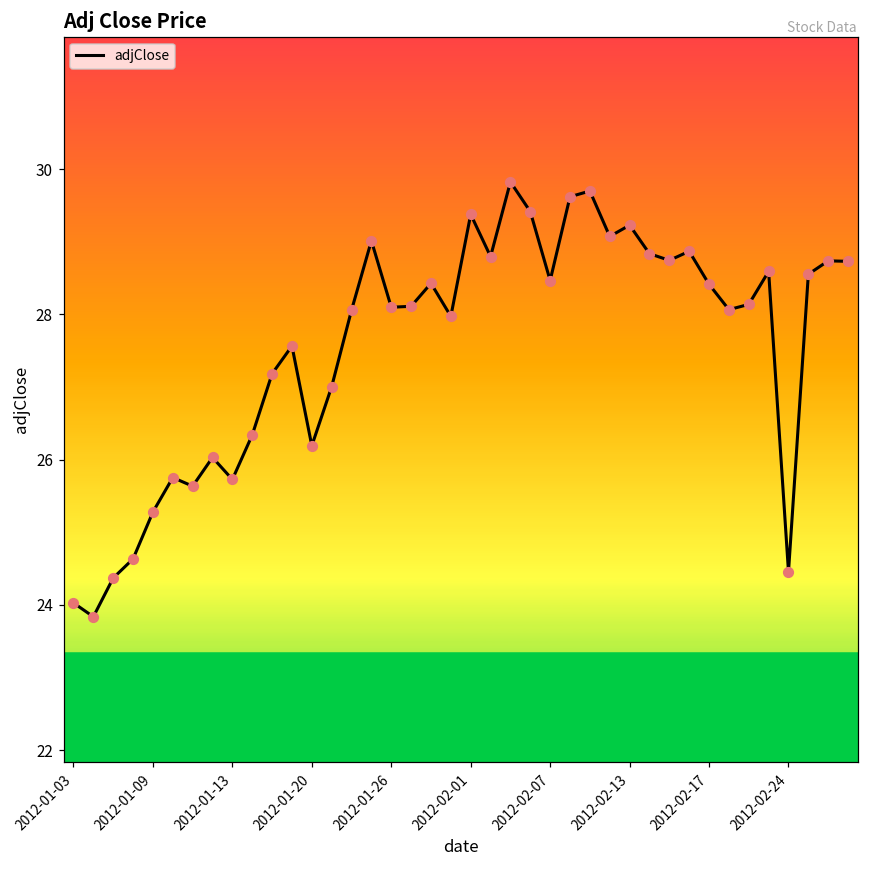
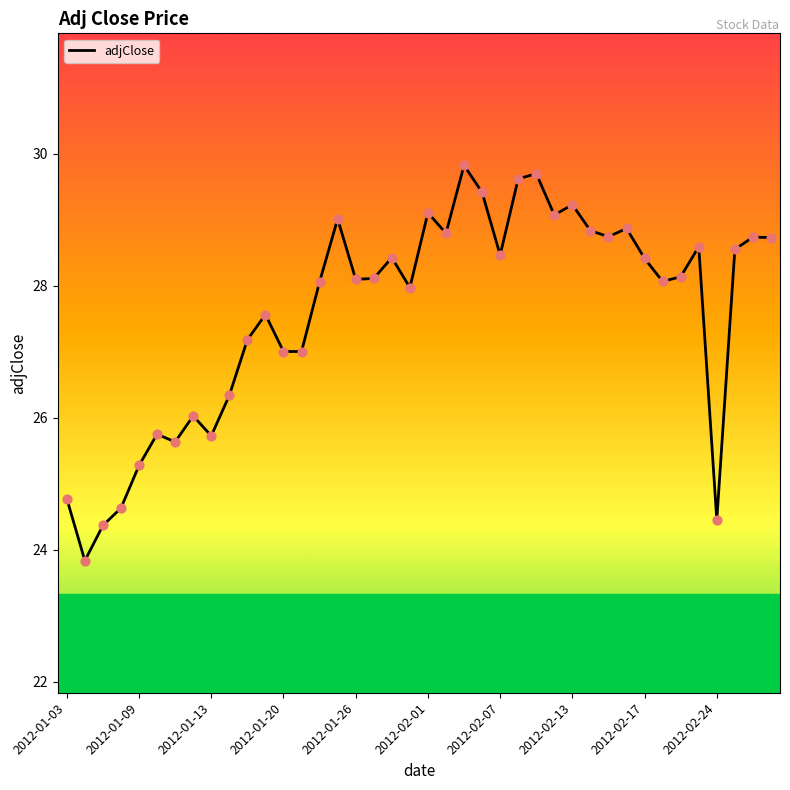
2012-01-03: 24.0 -> 24.8
2012-01-20: 26.2 -> 27.0
2012-02-01: 29.4 -> 29.1
